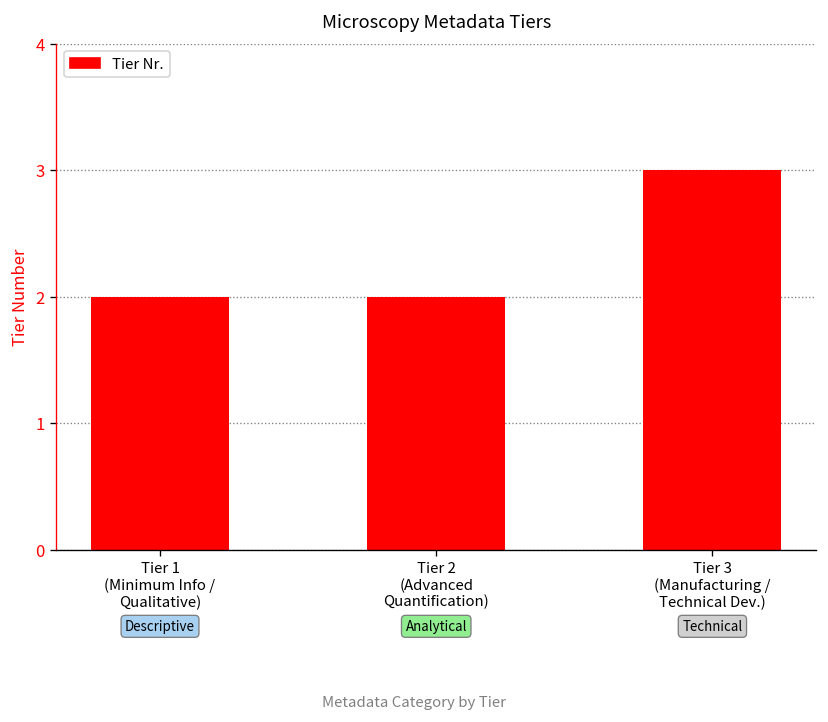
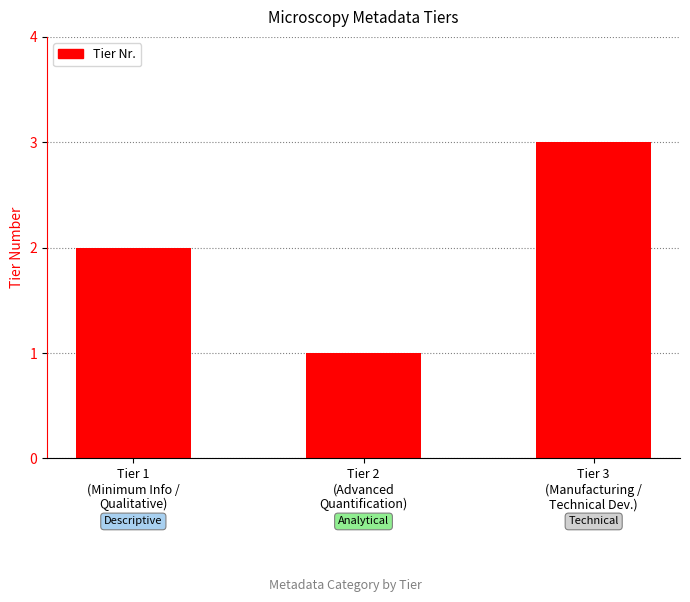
Tier 2 (Advanced Quantification): 2 -> 1
